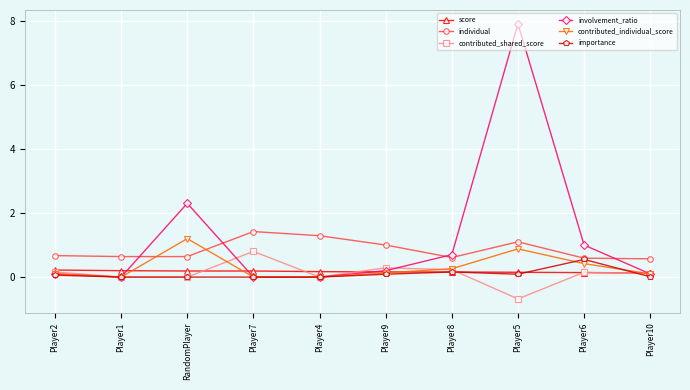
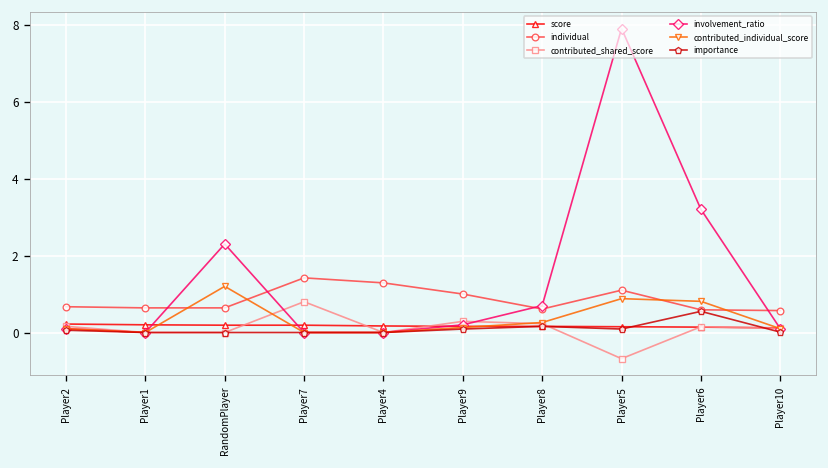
involvement_ratio, Player6: 1.0 -> 3.2
contributed_individual_score, Player6: 0.4 -> 0.8
